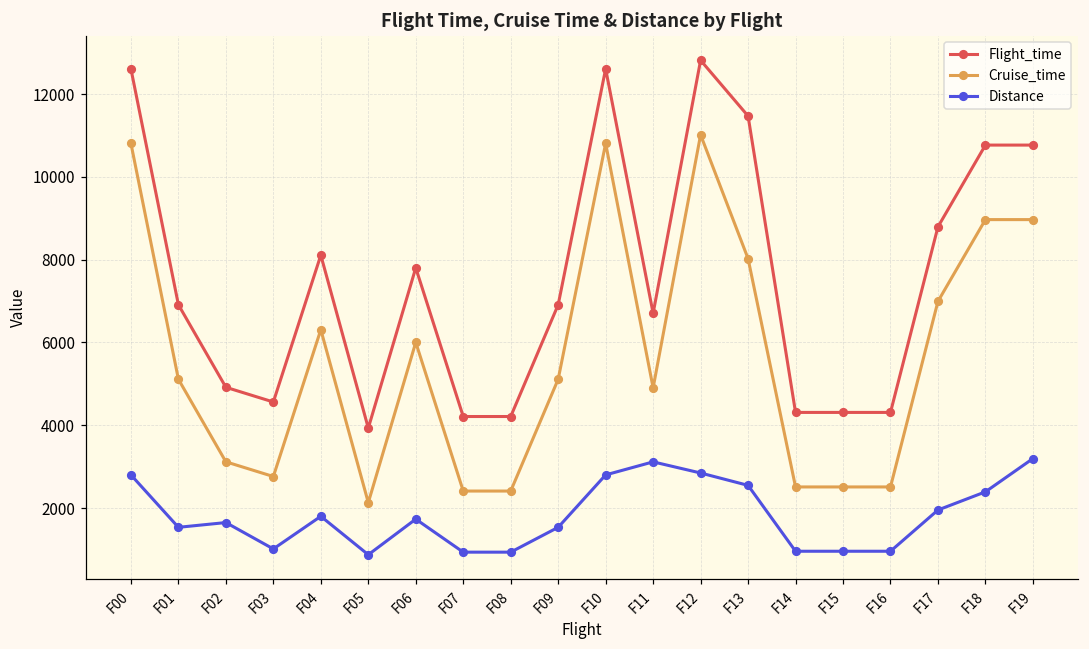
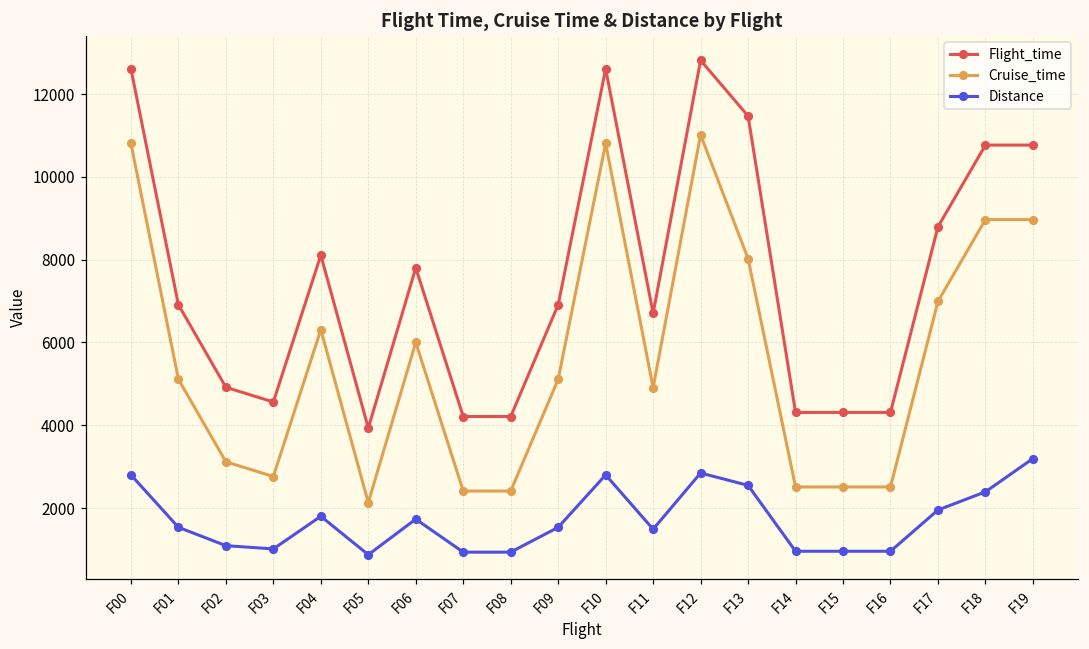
Distance, F02: 1700 -> 1100
Distance, F11: 3100 -> 1500
